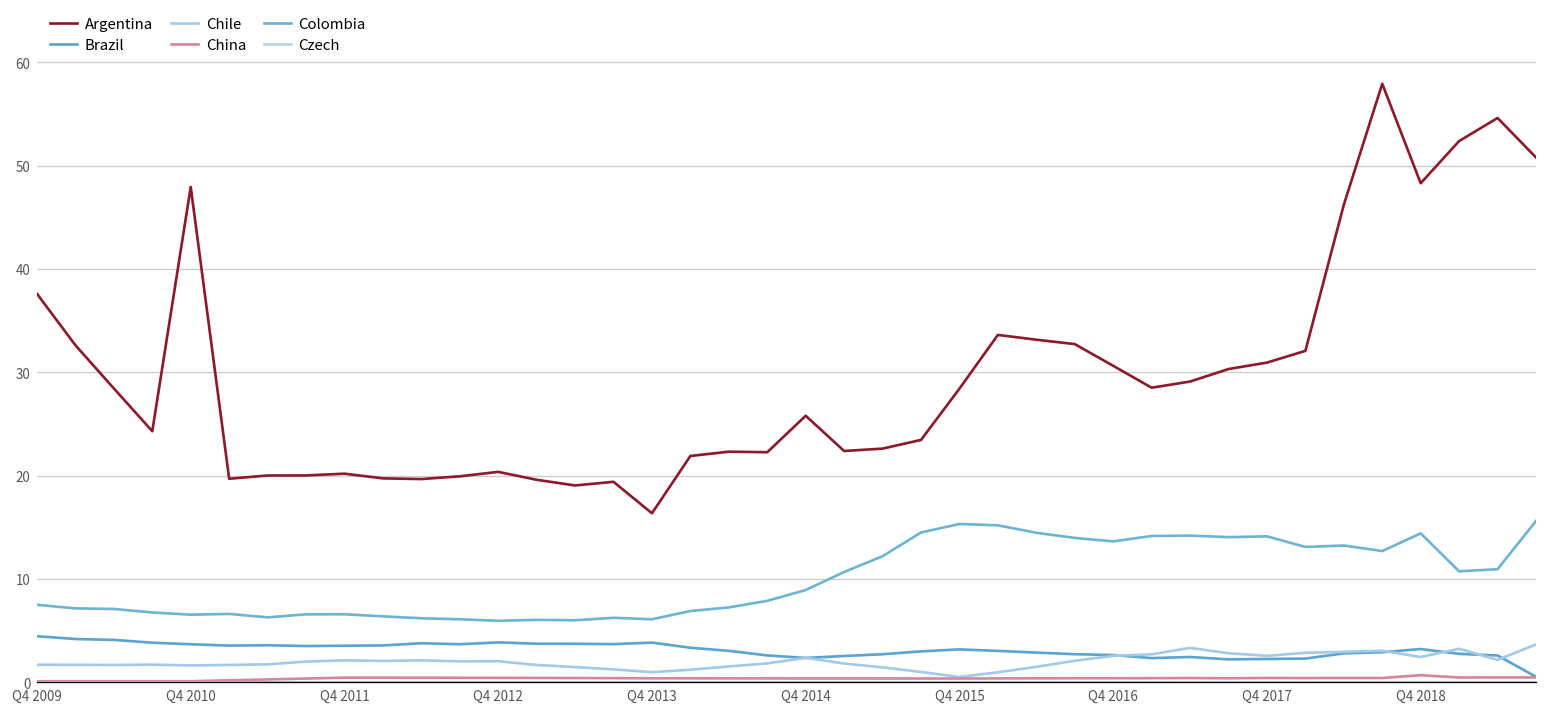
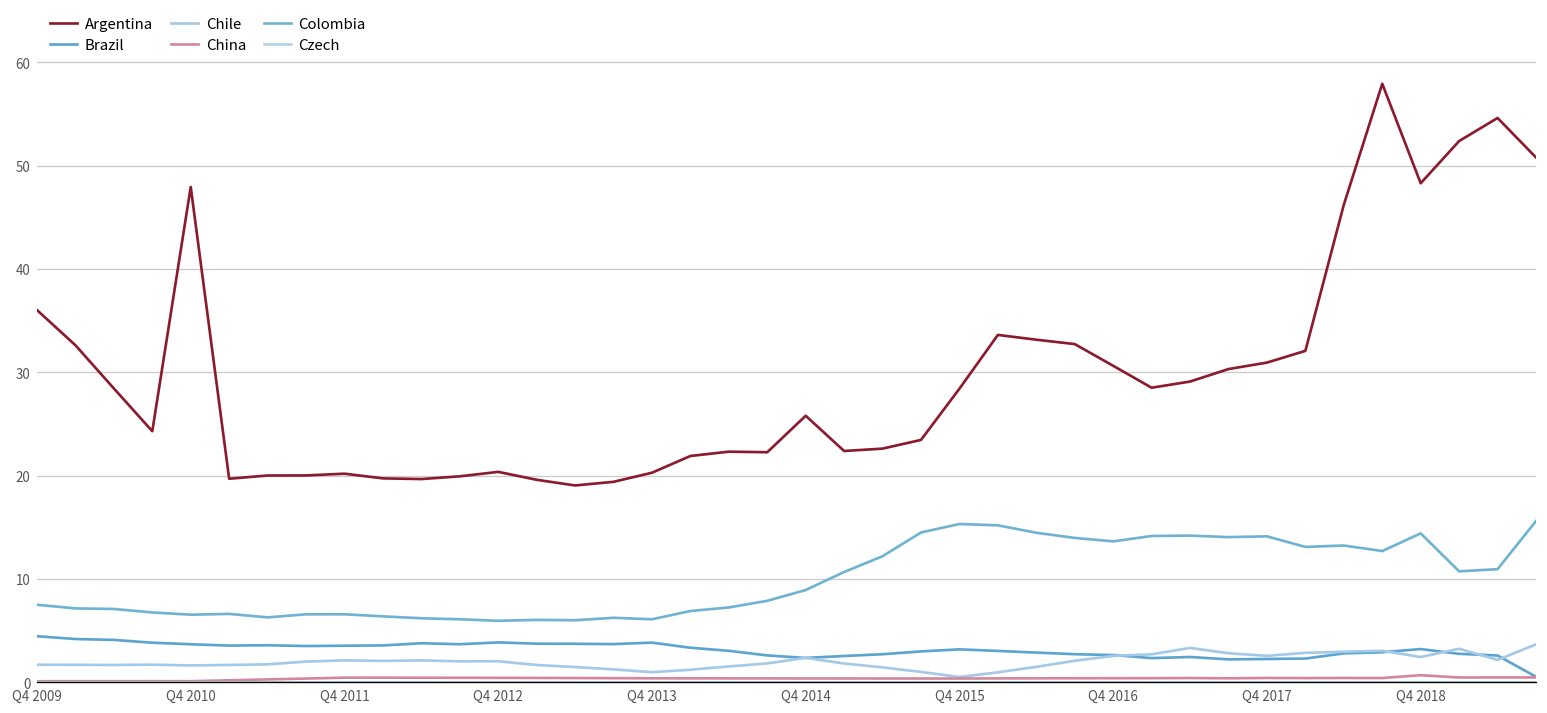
Argentina, Q4 2009: 38 -> 36
Argentina, Q4 2013: 16 -> 20
